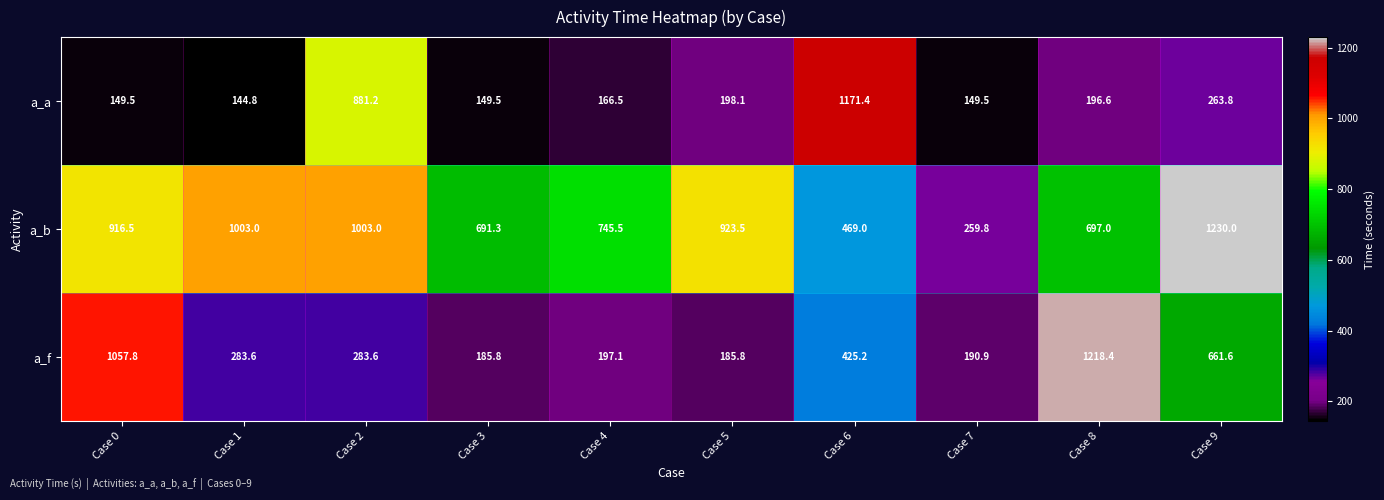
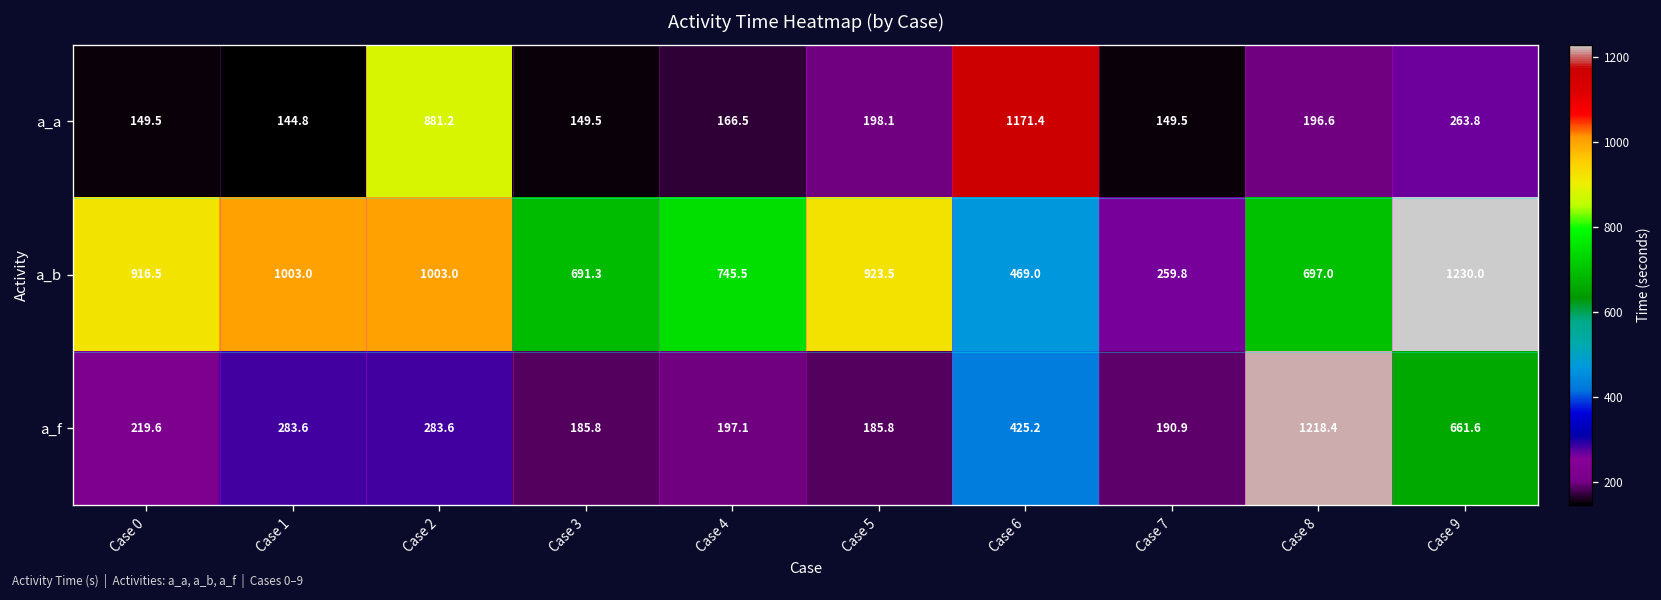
a_f, Case 0: 1057.8 -> 219.6
